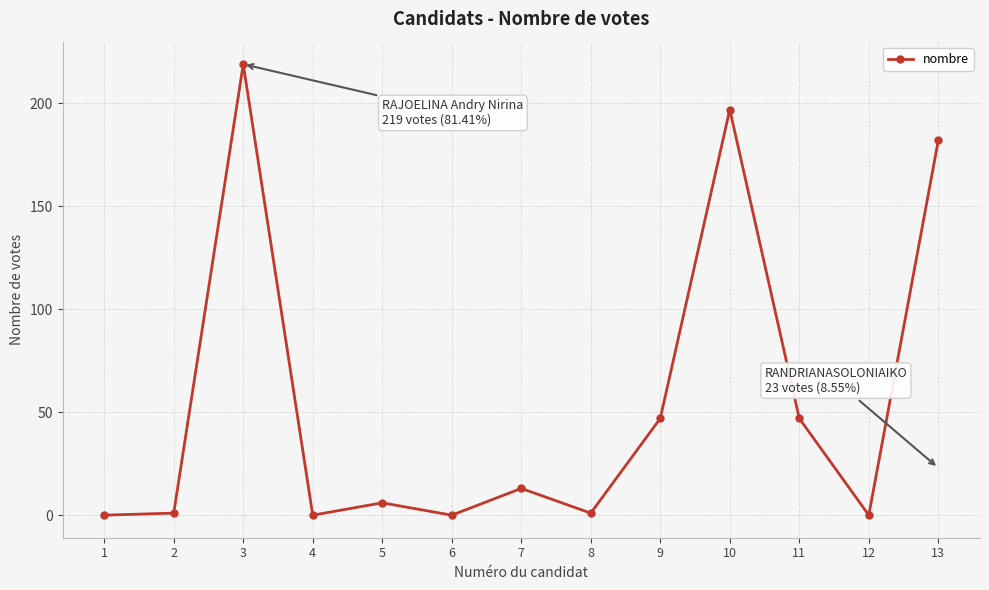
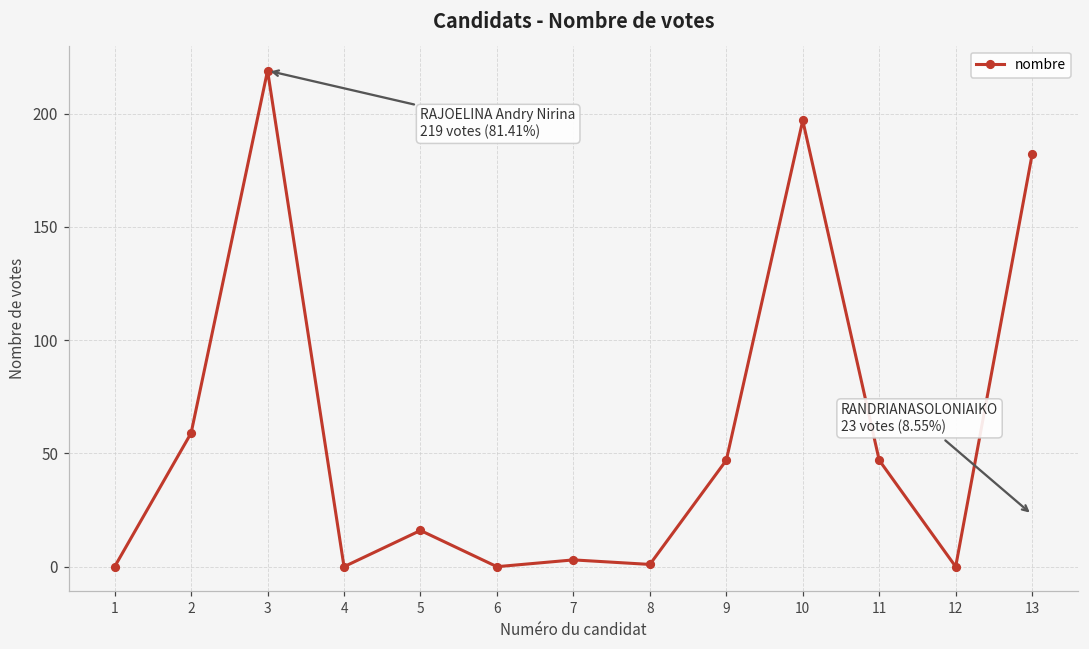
2: 1 -> 59
5: 6 -> 16
7: 13 -> 3
